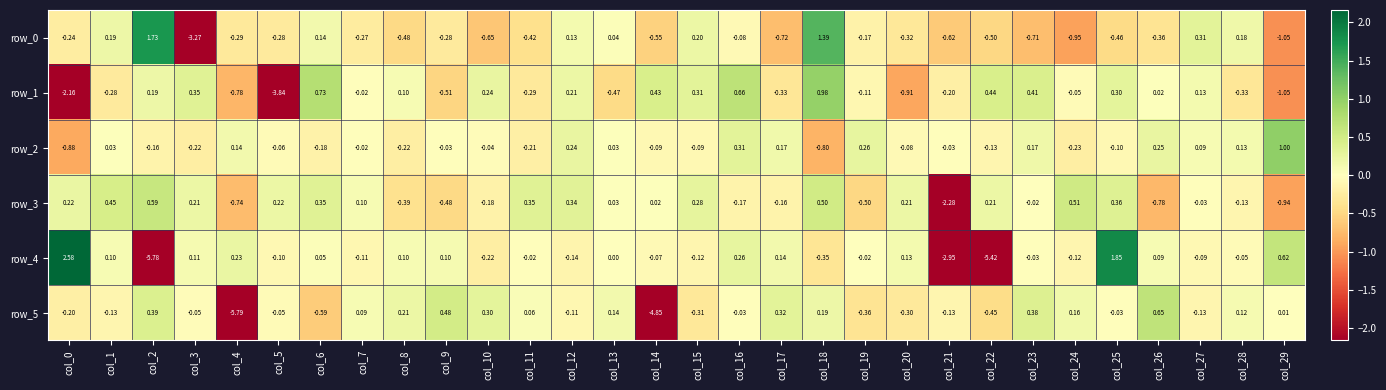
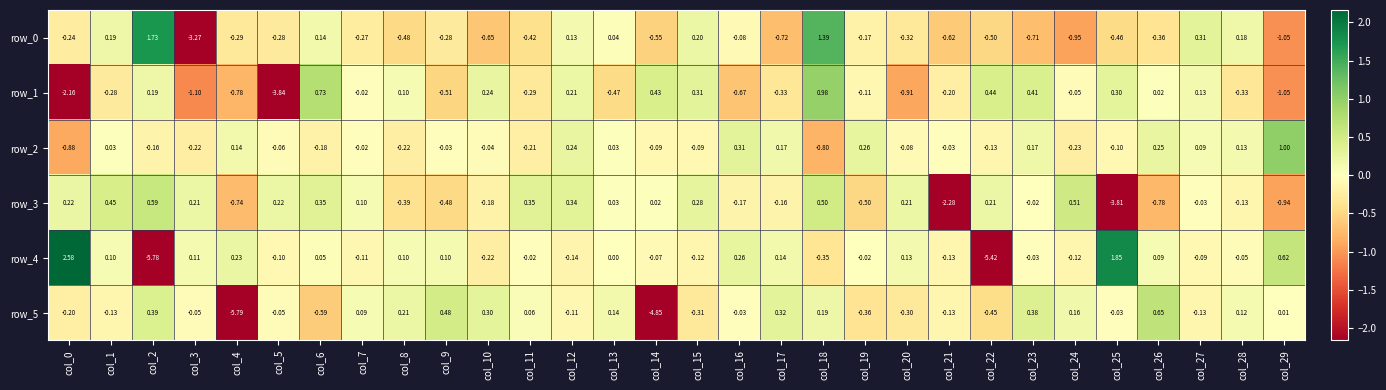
row_1, col_3: 0.35 -> -1.10
row_1, col_16: 0.66 -> -0.67
row_3, col_25: 0.36 -> -3.81
row_4, col_21: -2.95 -> -0.13
